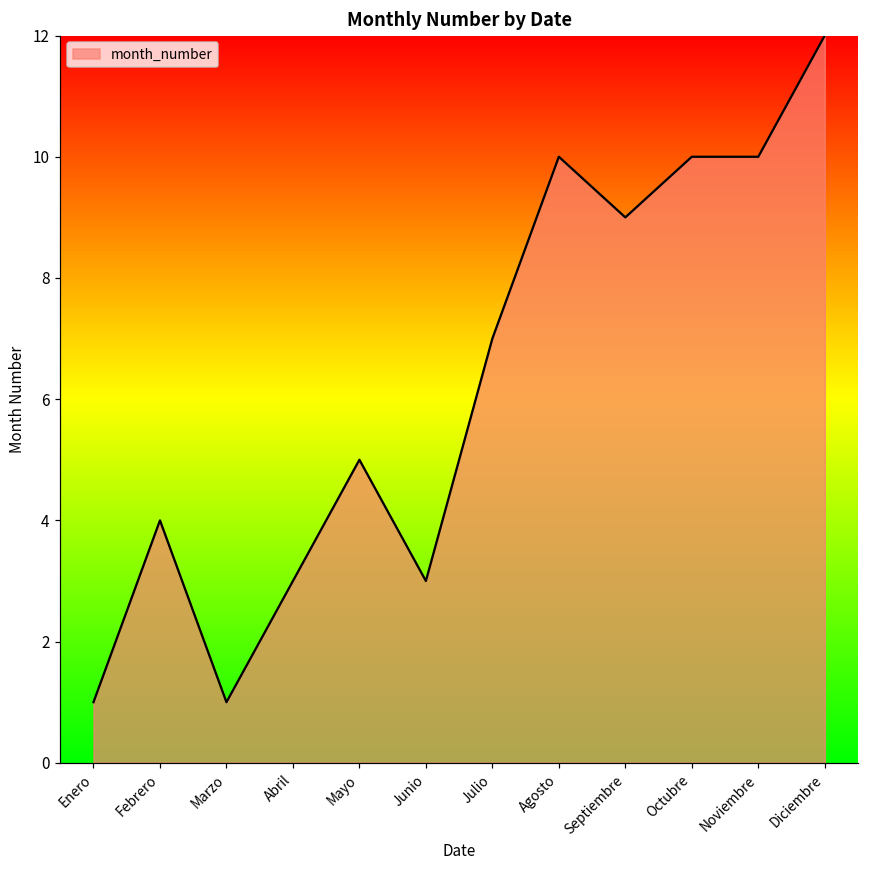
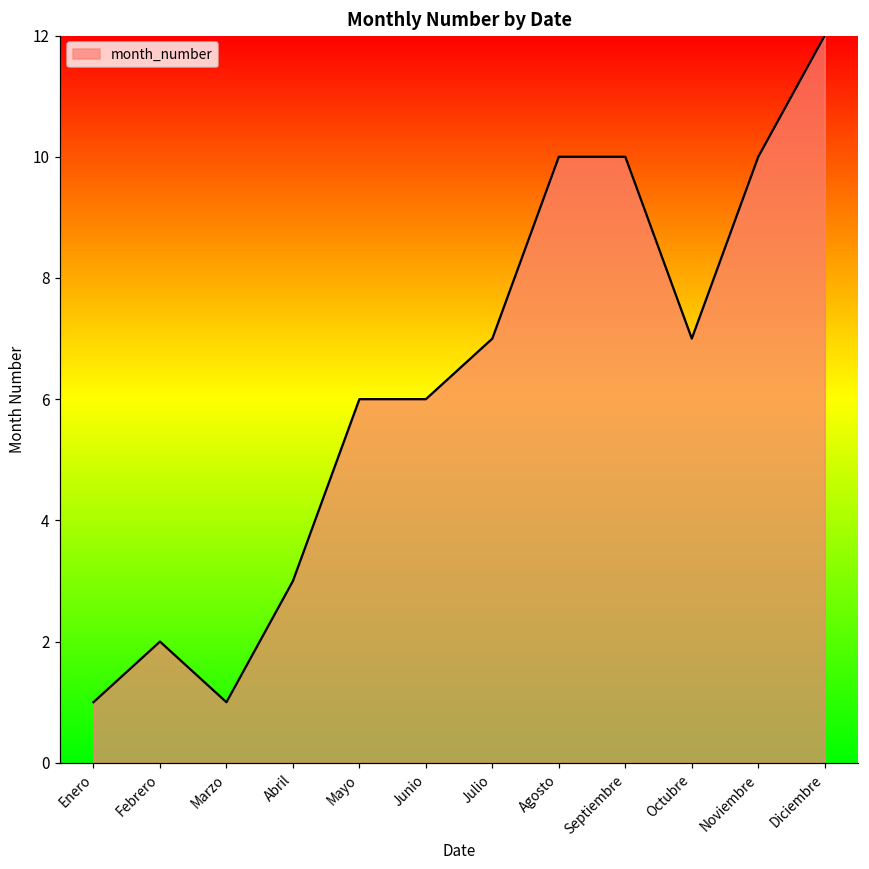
Febrero: 4 -> 2
Mayo: 5 -> 6
Junio: 3 -> 6
Septiembre: 9 -> 10
Octubre: 10 -> 7
